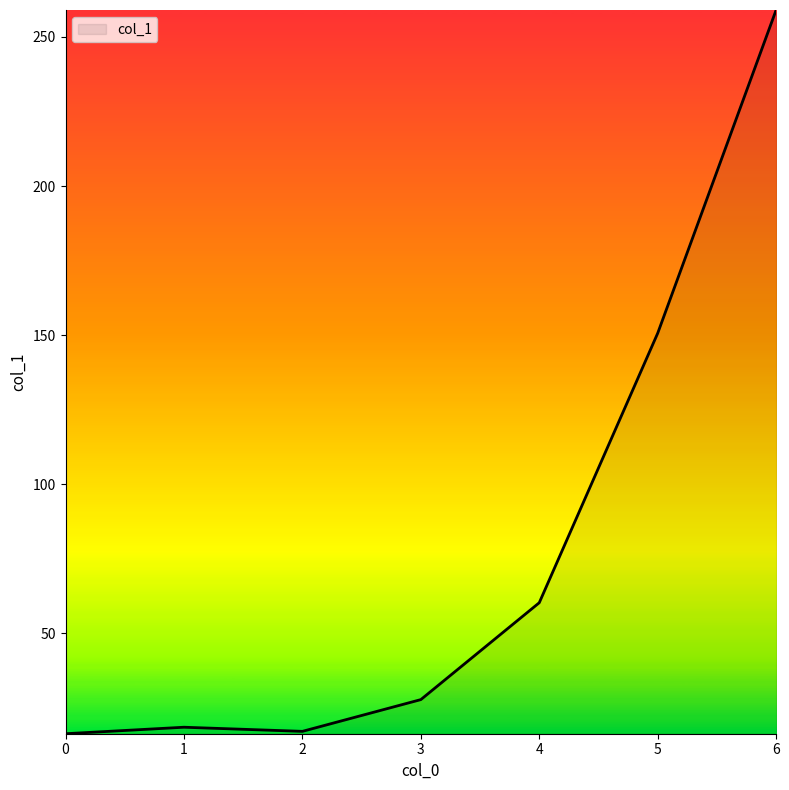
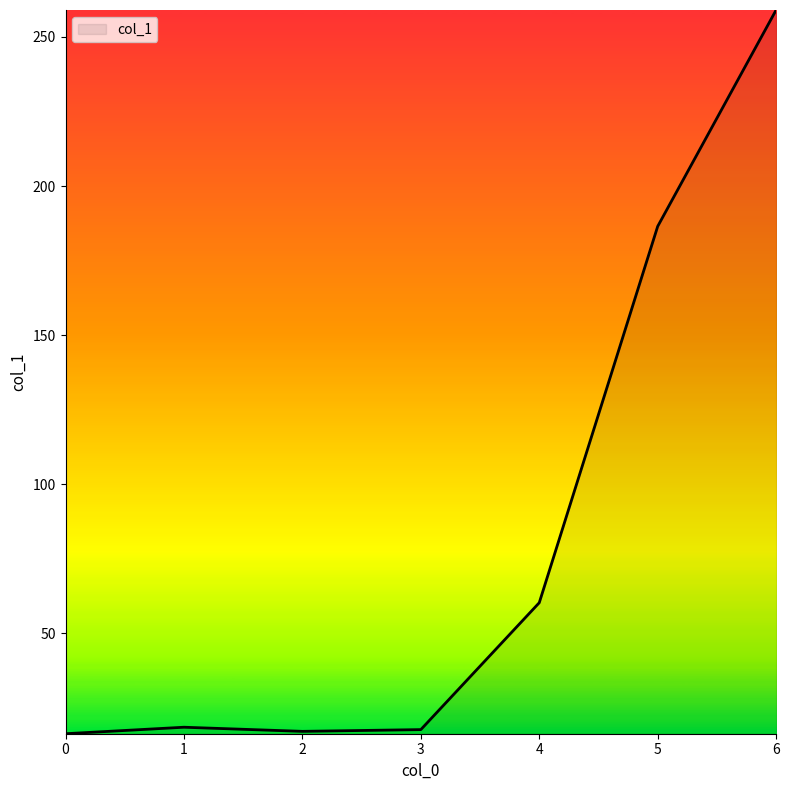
3: 28 -> 18
5: 151 -> 186
